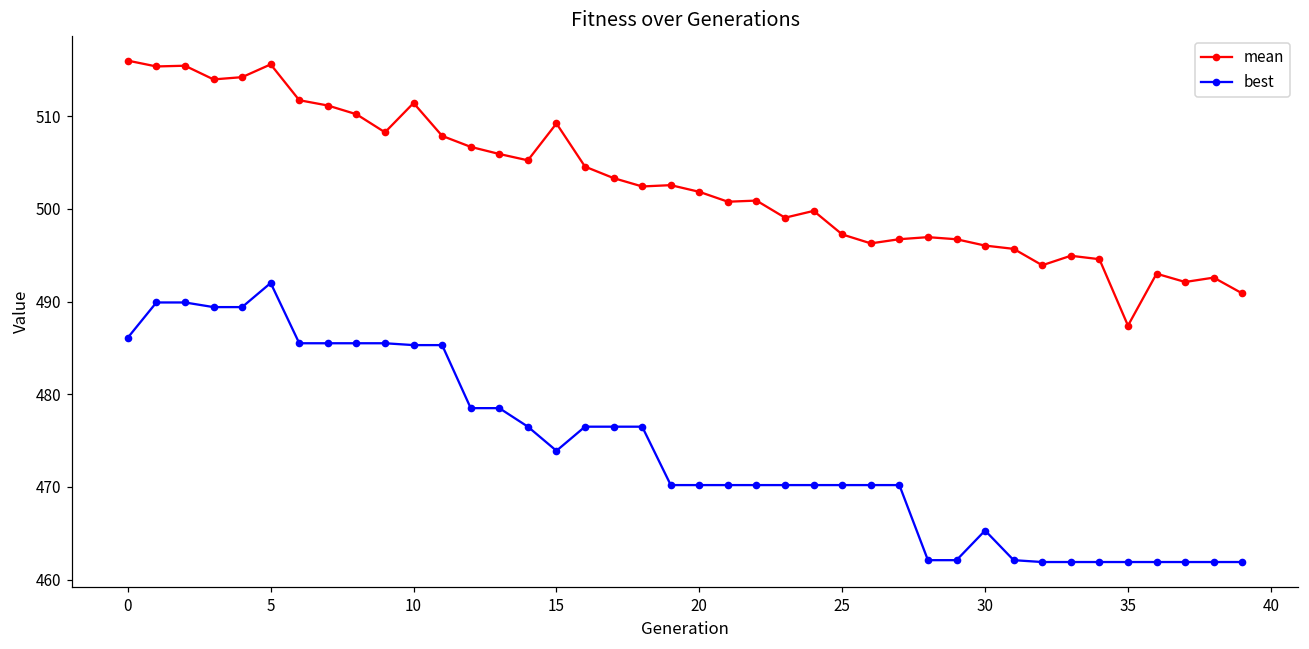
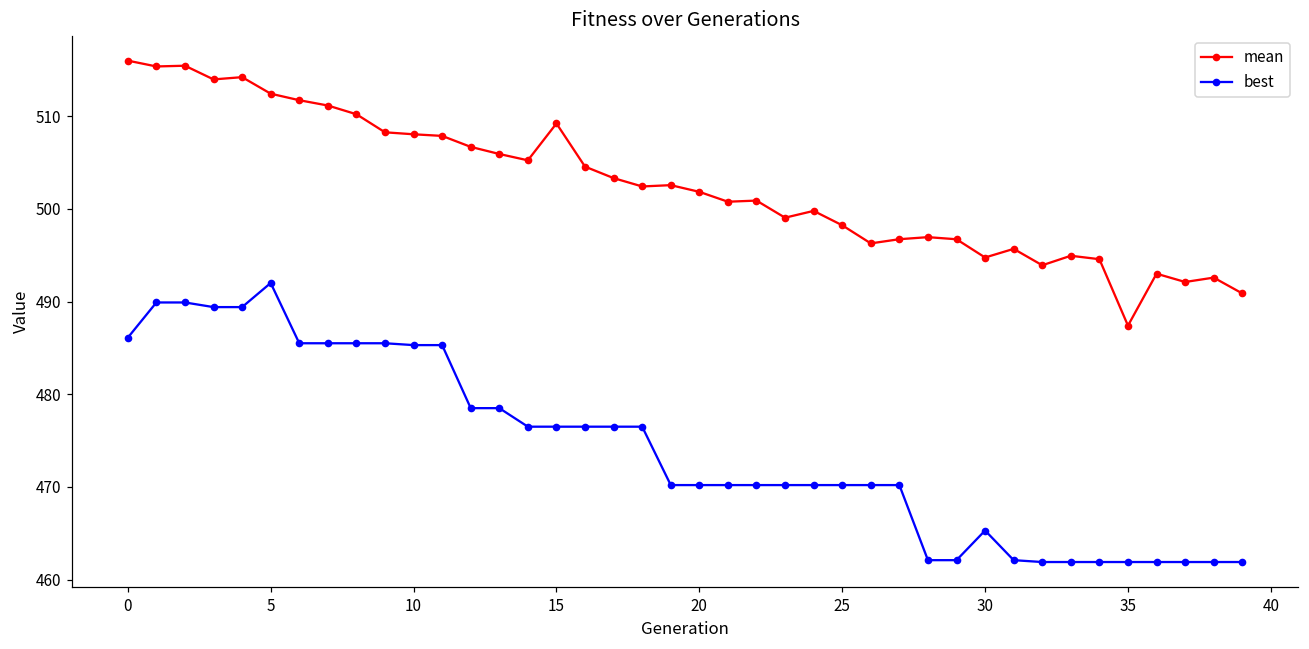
mean, 5: 516 -> 512
mean, 10: 511 -> 508
best, 15: 474 -> 477
mean, 25: 497 -> 498
mean, 30: 496 -> 495
